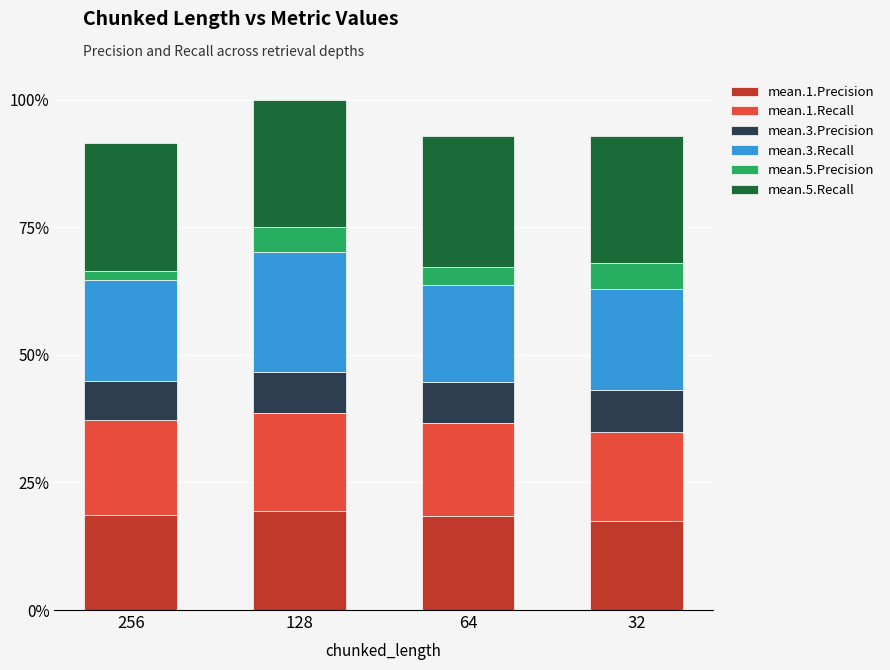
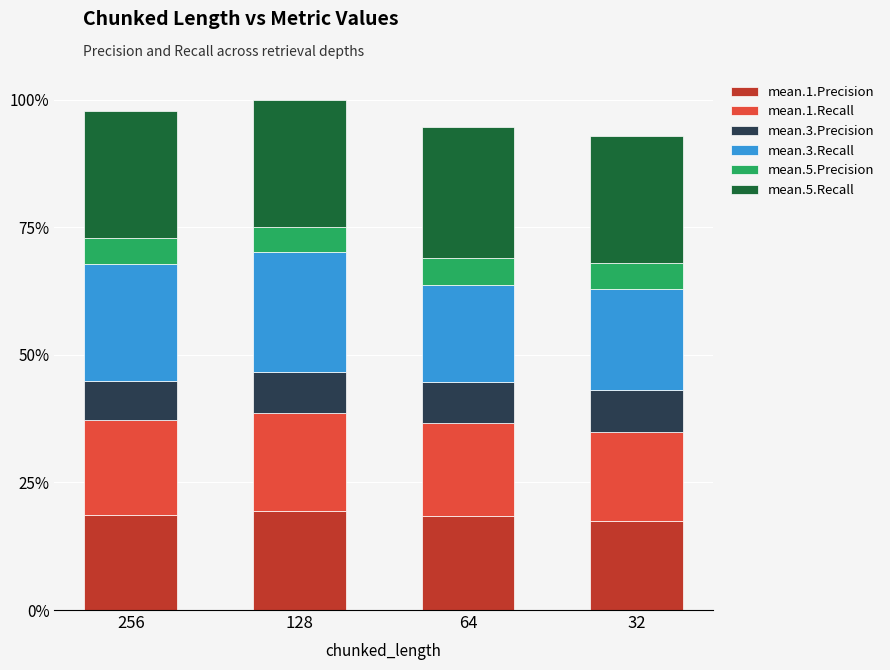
mean.3.Recall, 256: 20% -> 23%
mean.5.Precision, 256: 2% -> 5%
mean.5.Precision, 64: 3% -> 5%
